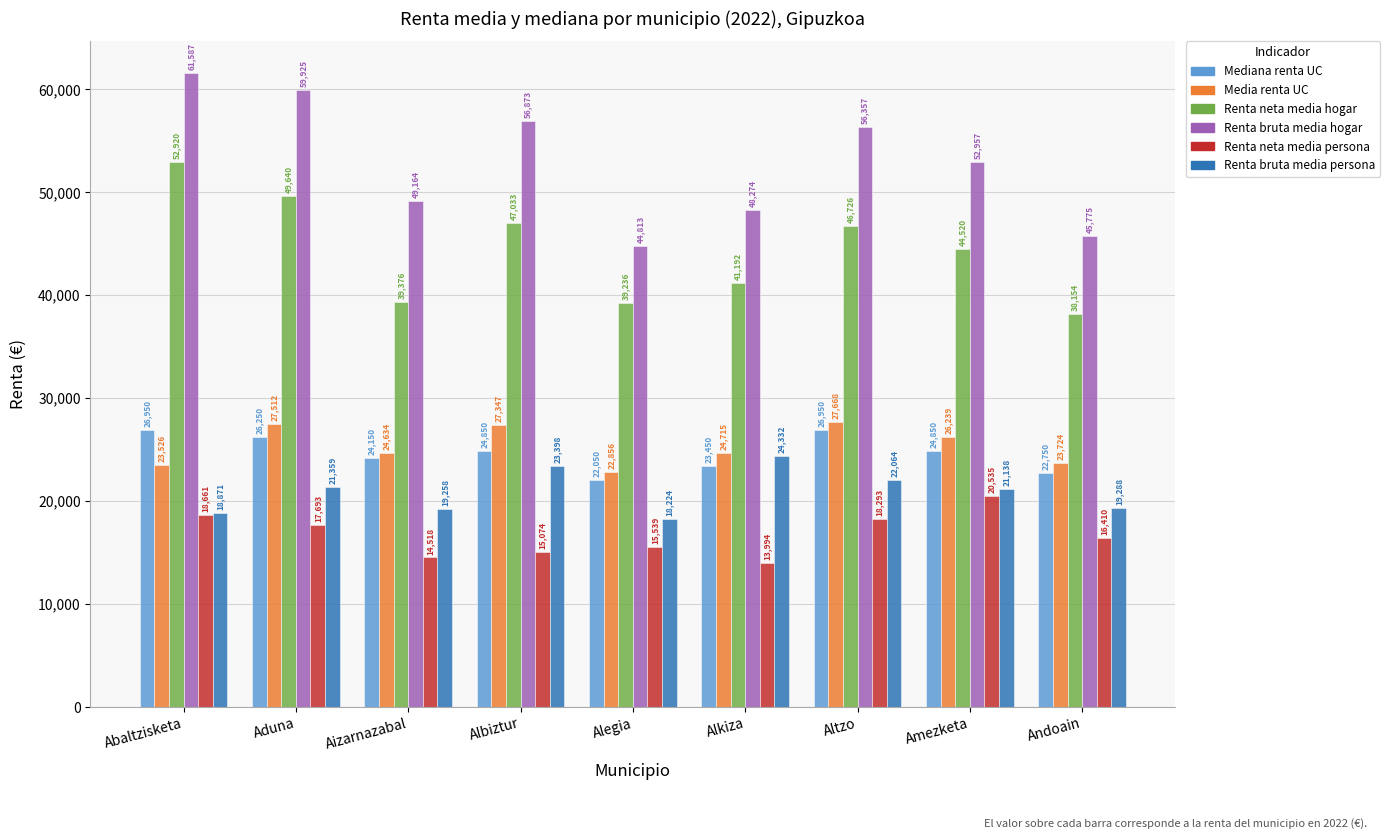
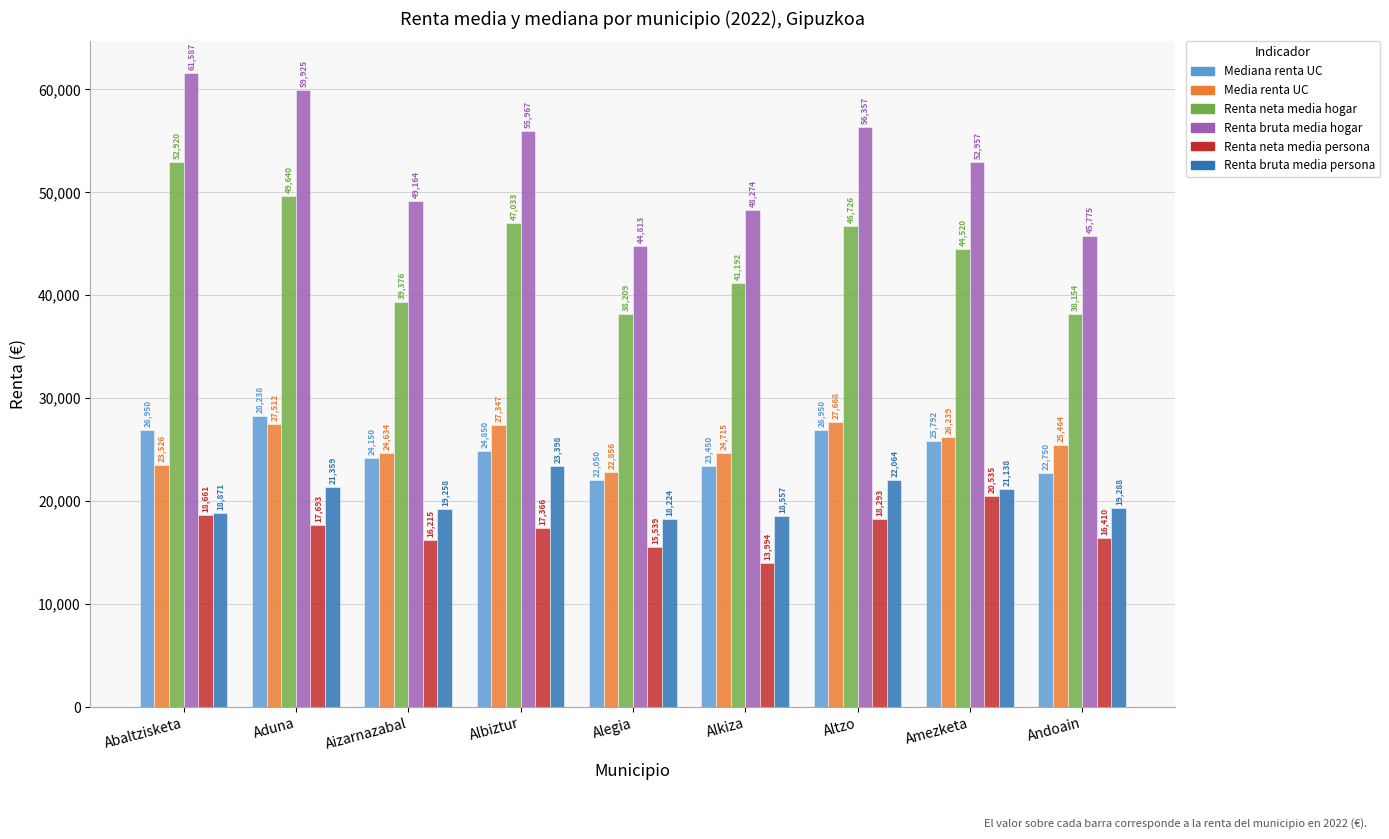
Mediana renta UC, Aduna: 26,250 -> 28,238
Renta neta media persona, Aizarnazabal: 14,518 -> 16,215
Renta bruta media hogar, Albiztur: 56,873 -> 55,967
Renta neta media persona, Albiztur: 15,074 -> 17,366
Renta neta media hogar, Alegia: 39,236 -> 38,209
Renta bruta media persona, Alkiza: 24,332 -> 18,557
Mediana renta UC, Amezketa: 24,850 -> 25,792
Media renta UC, Andoain: 23,724 -> 25,464
